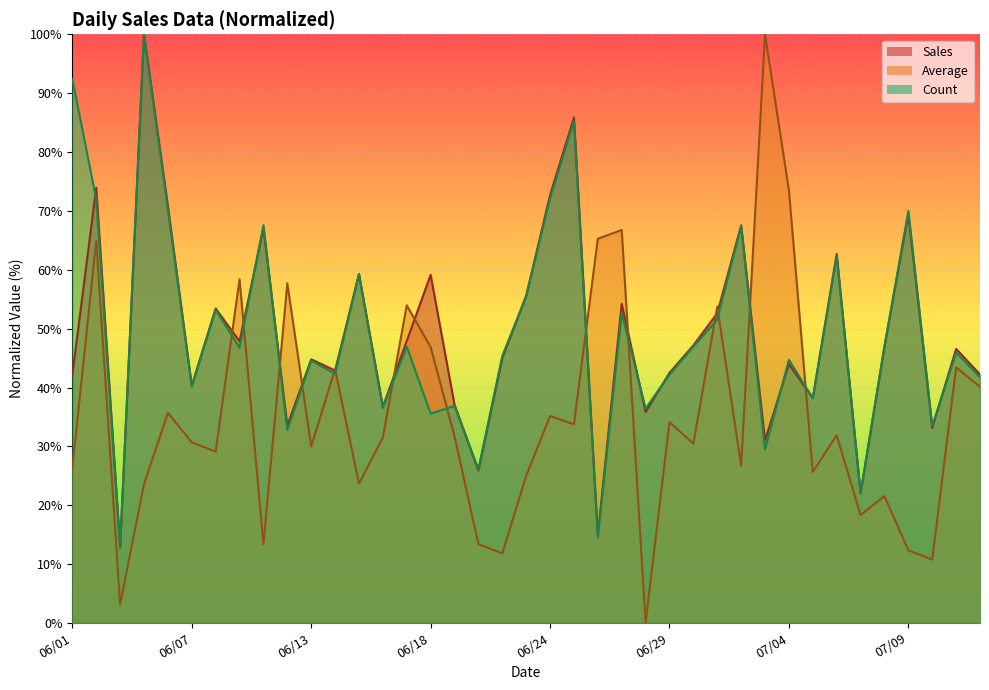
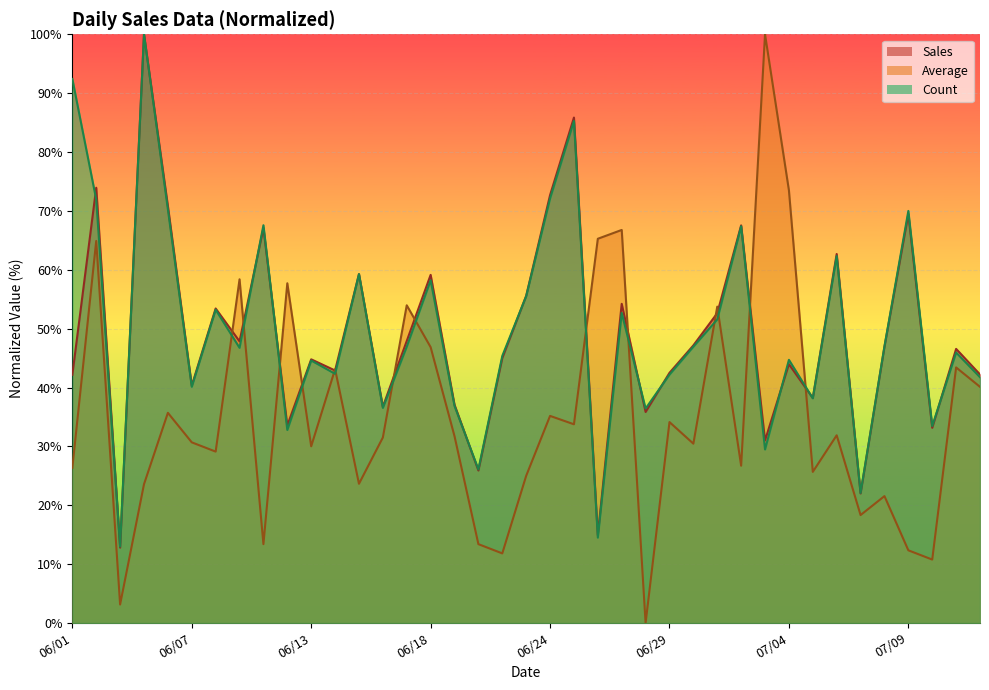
Count, 06/18: 36% -> 58%
